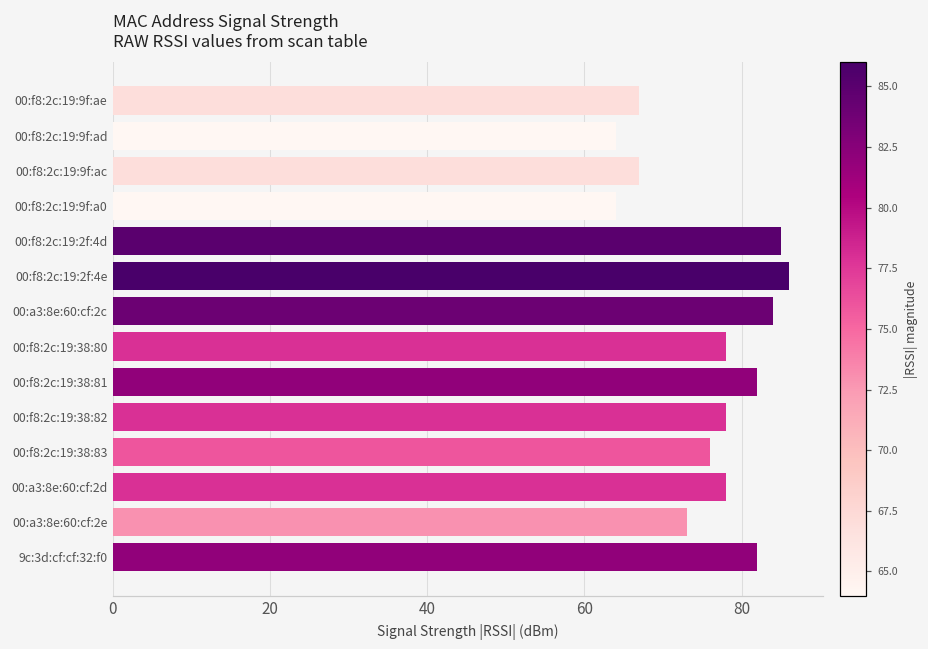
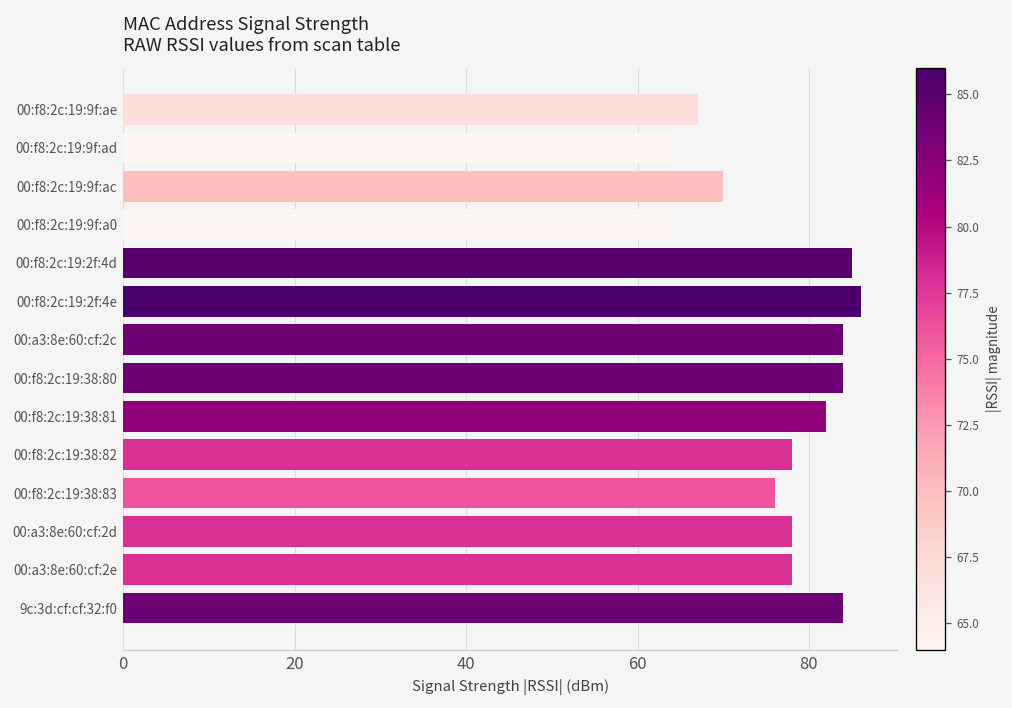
00:f8:2c:19:9f:ac: 67 -> 70
00:f8:2c:19:38:80: 78 -> 84
00:a3:8e:60:cf:2e: 73 -> 78
9c:3d:cf:cf:32:f0: 82 -> 84
